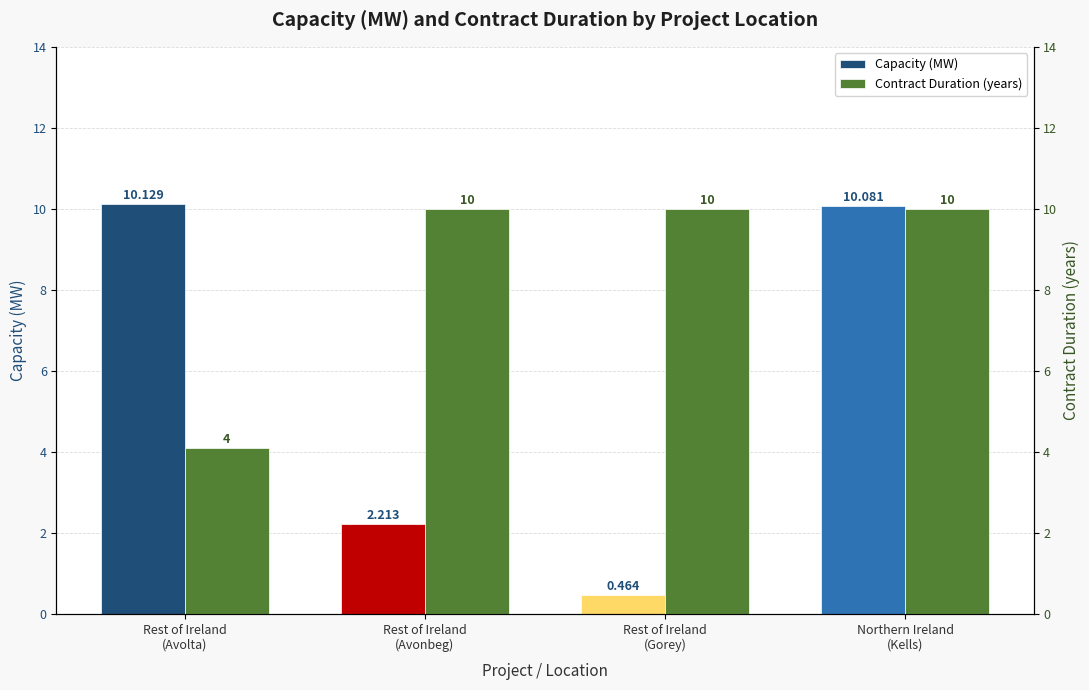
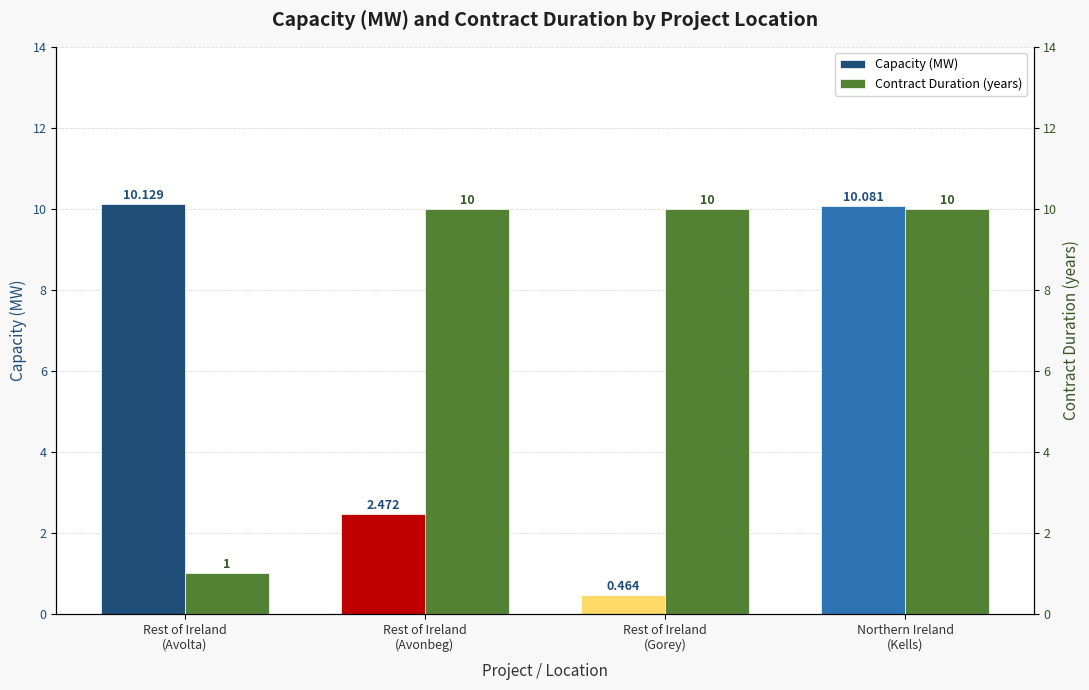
Capacity (MW), Rest of Ireland (Avonbeg): 2.213 -> 2.472
Contract Duration (years), Rest of Ireland (Avolta): 4 -> 1
